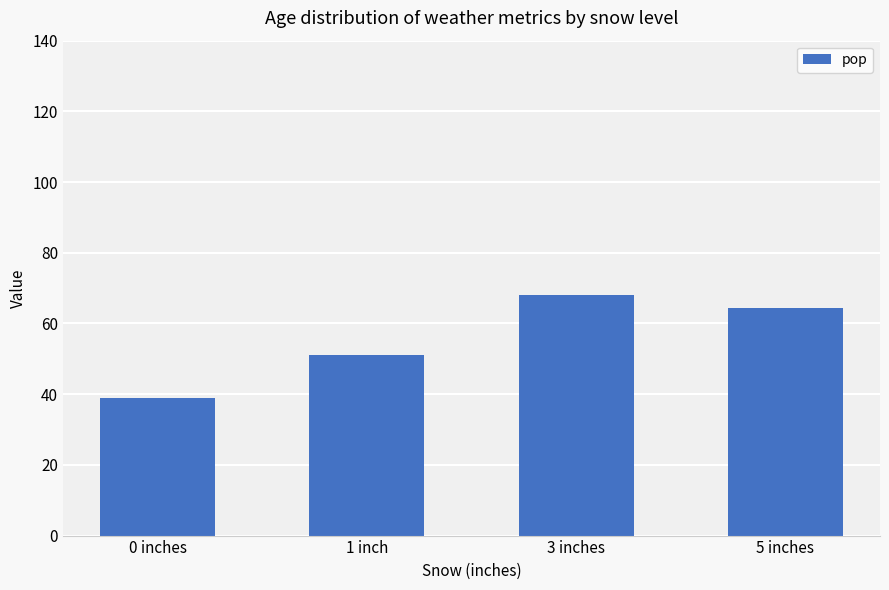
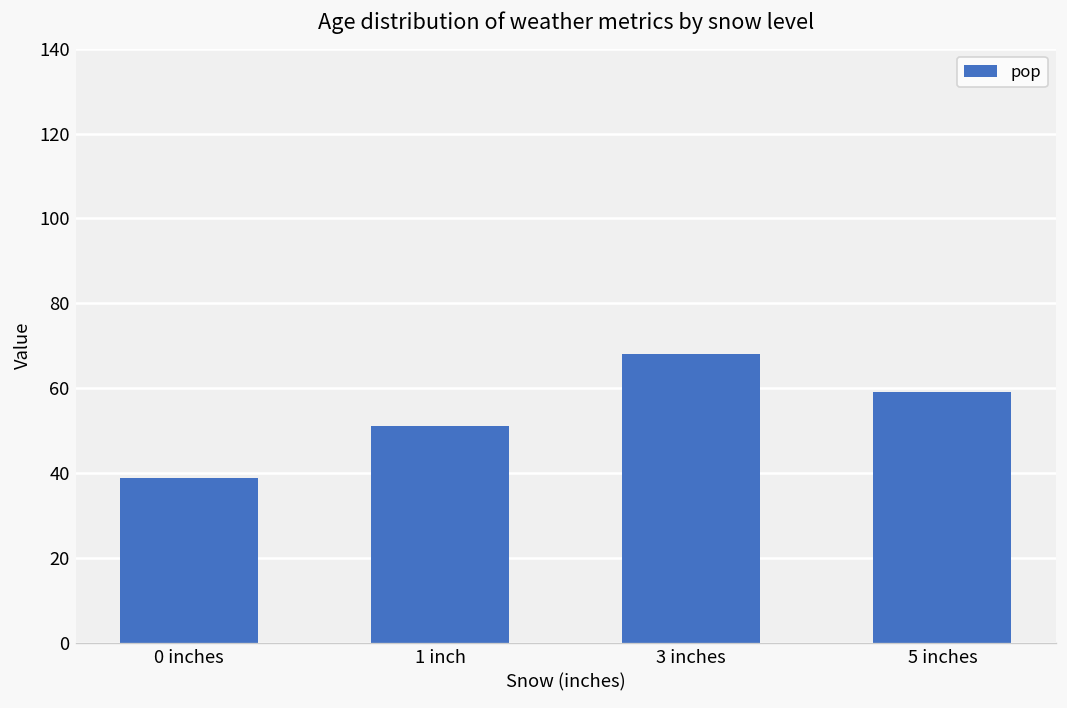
5 inches: 65 -> 59
